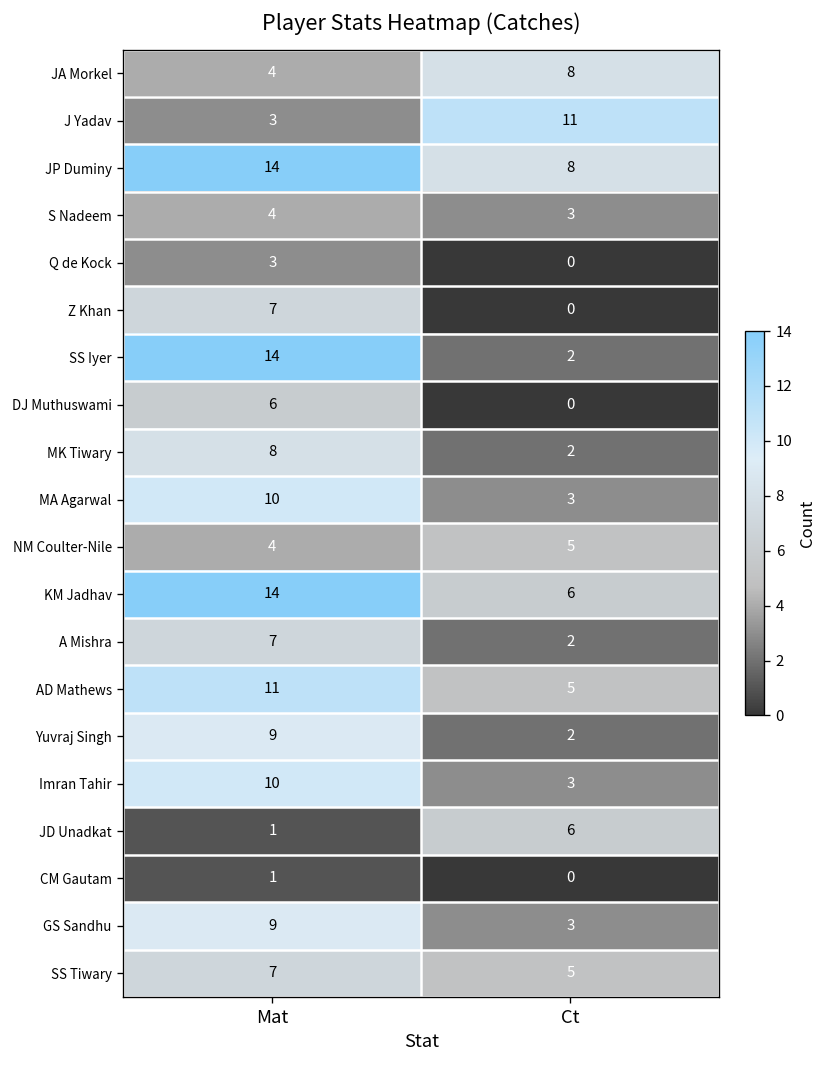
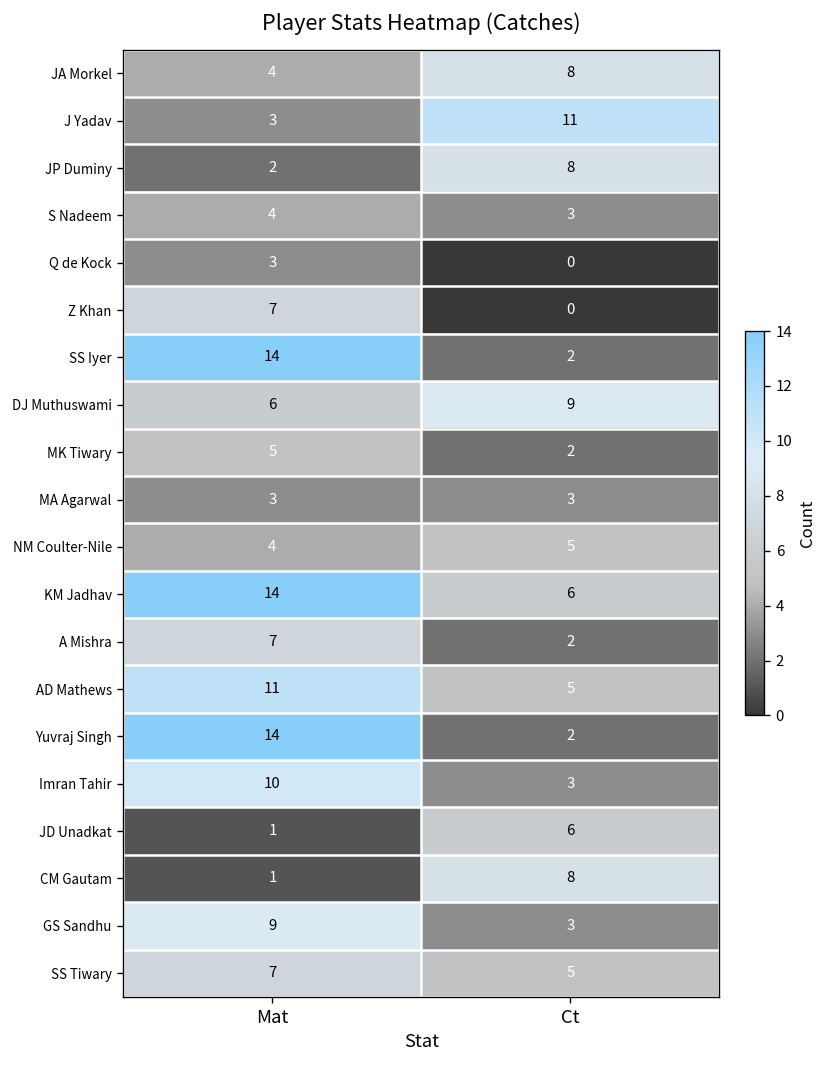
JP Duminy, Mat: 14 -> 2
DJ Muthuswami, Ct: 0 -> 9
MK Tiwary, Mat: 8 -> 5
MA Agarwal, Mat: 10 -> 3
Yuvraj Singh, Mat: 9 -> 14
CM Gautam, Ct: 0 -> 8
